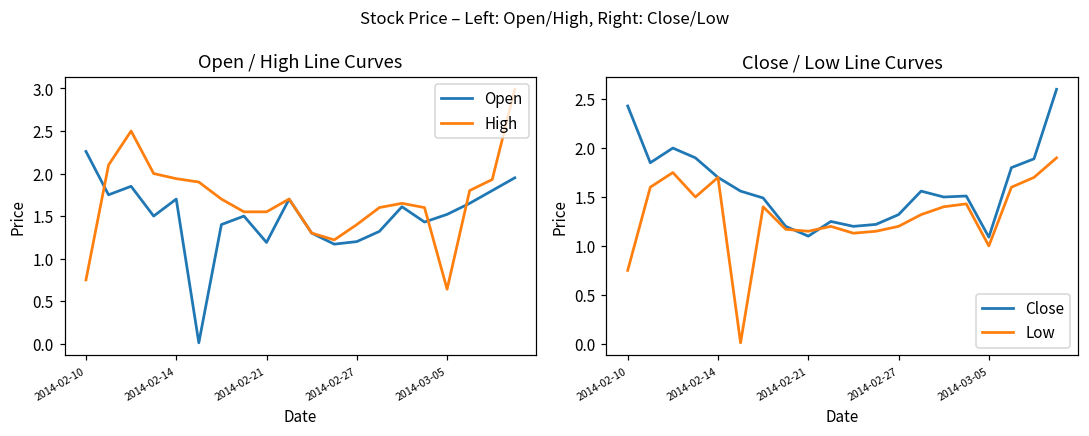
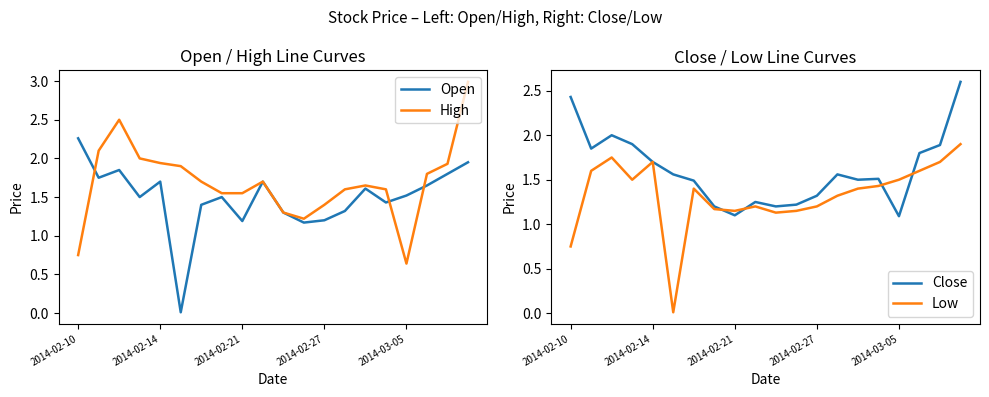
Close / Low Line Curves, Low, 2014-03-05: 1.0 -> 1.5
